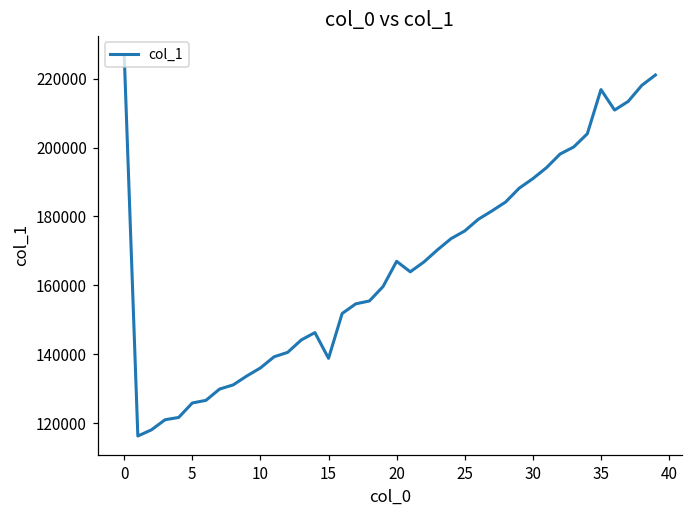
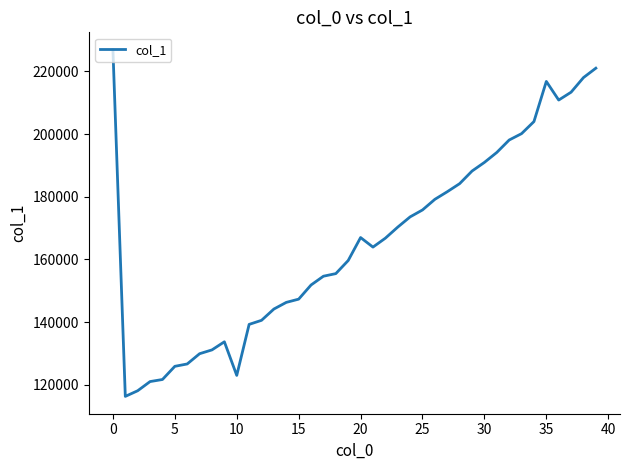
10: 136000 -> 123000
15: 139000 -> 147000
